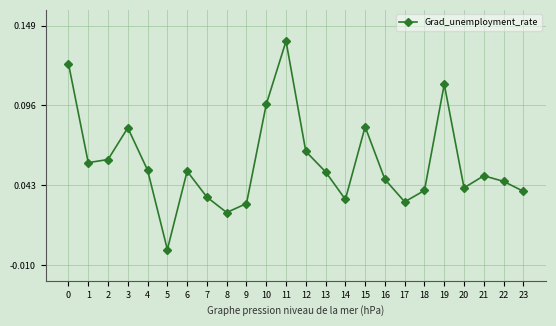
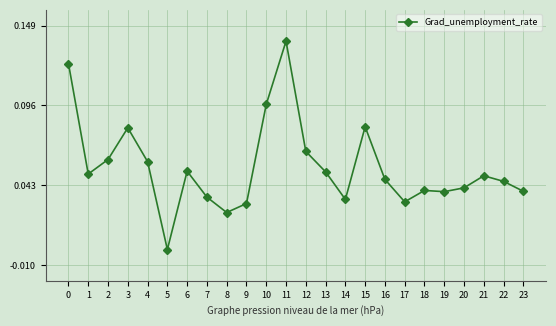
1: 0.058 -> 0.050
4: 0.053 -> 0.058
19: 0.110 -> 0.038
